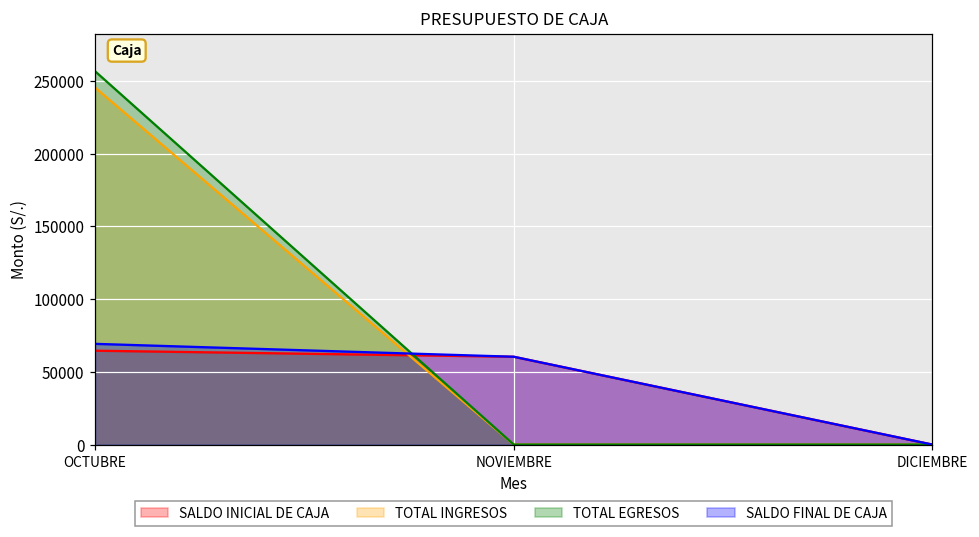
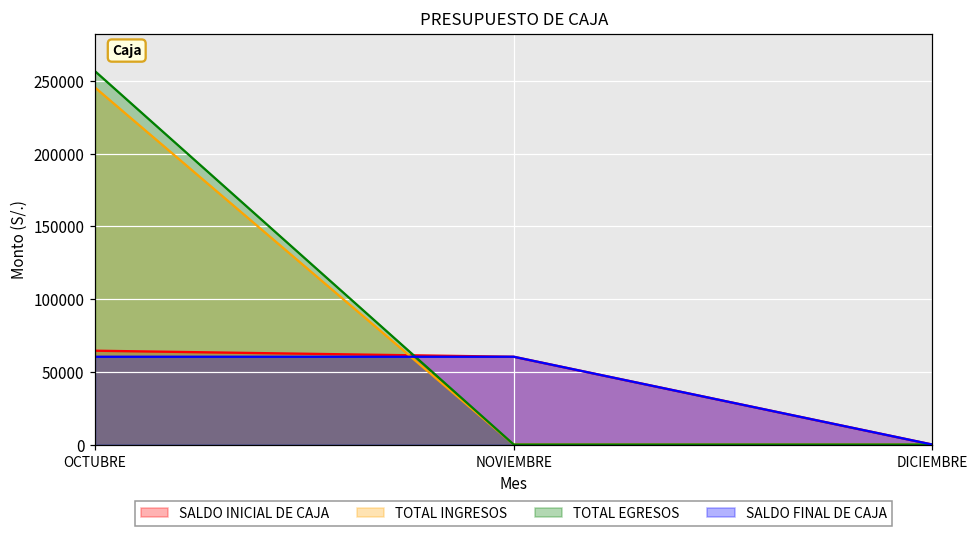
SALDO FINAL DE CAJA, OCTUBRE: 69000 -> 60000
